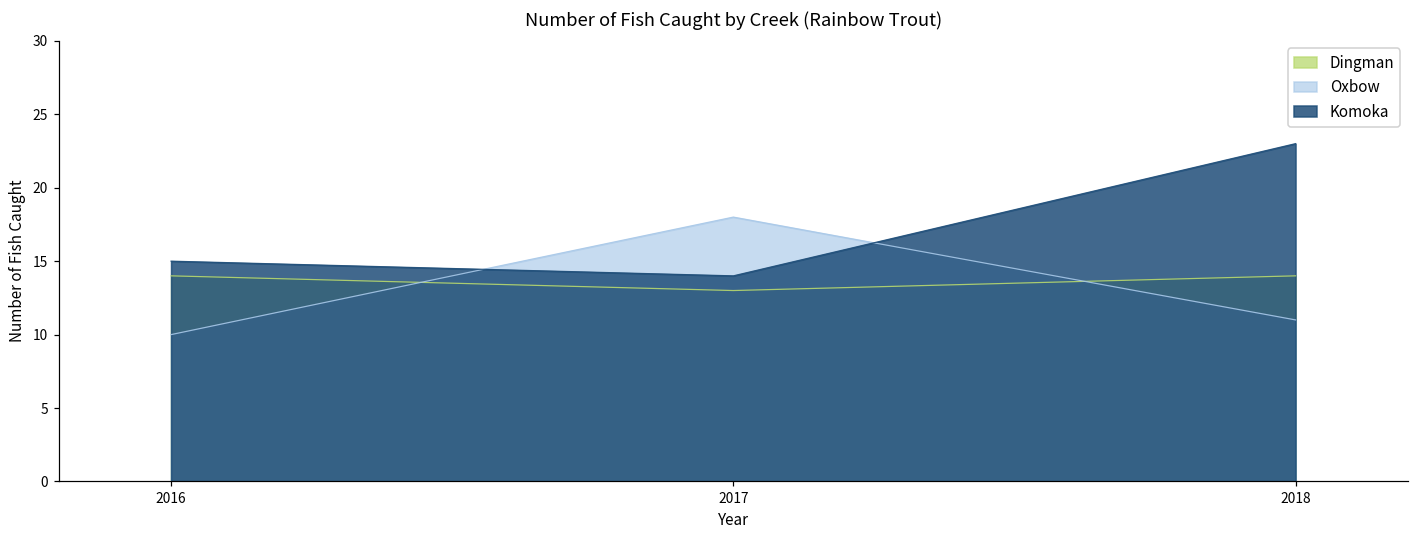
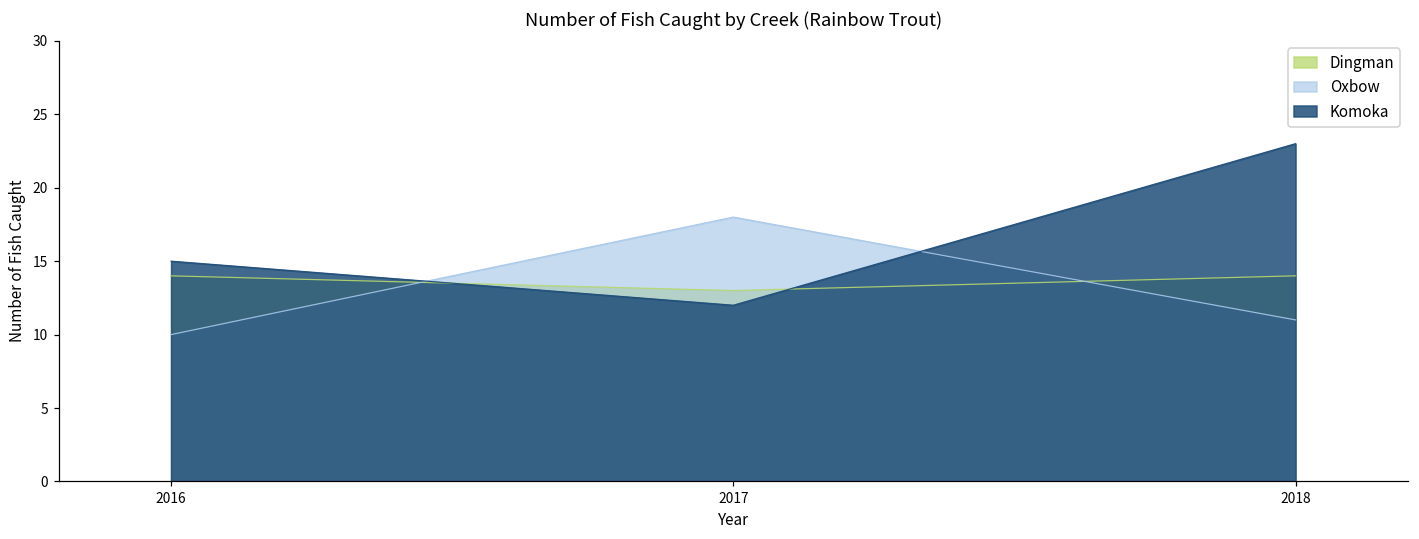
Komoka, 2017: 14 -> 12
